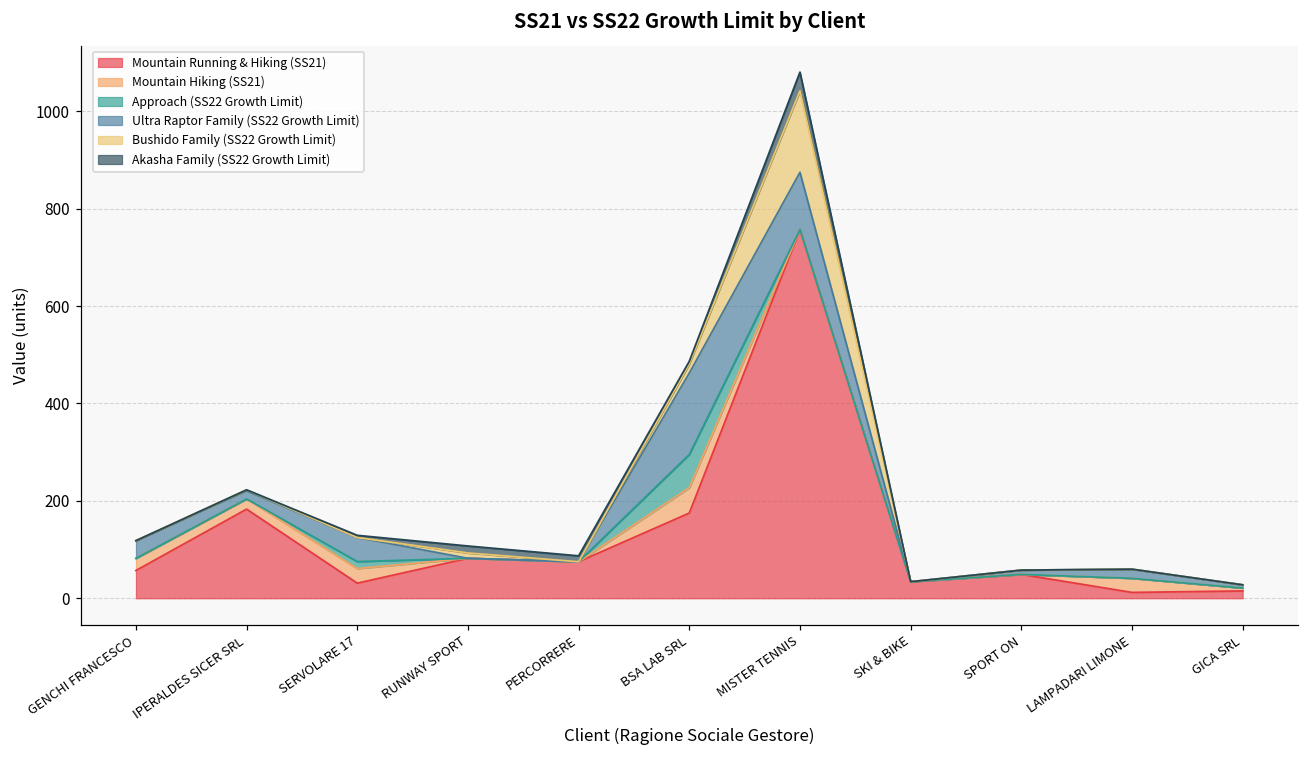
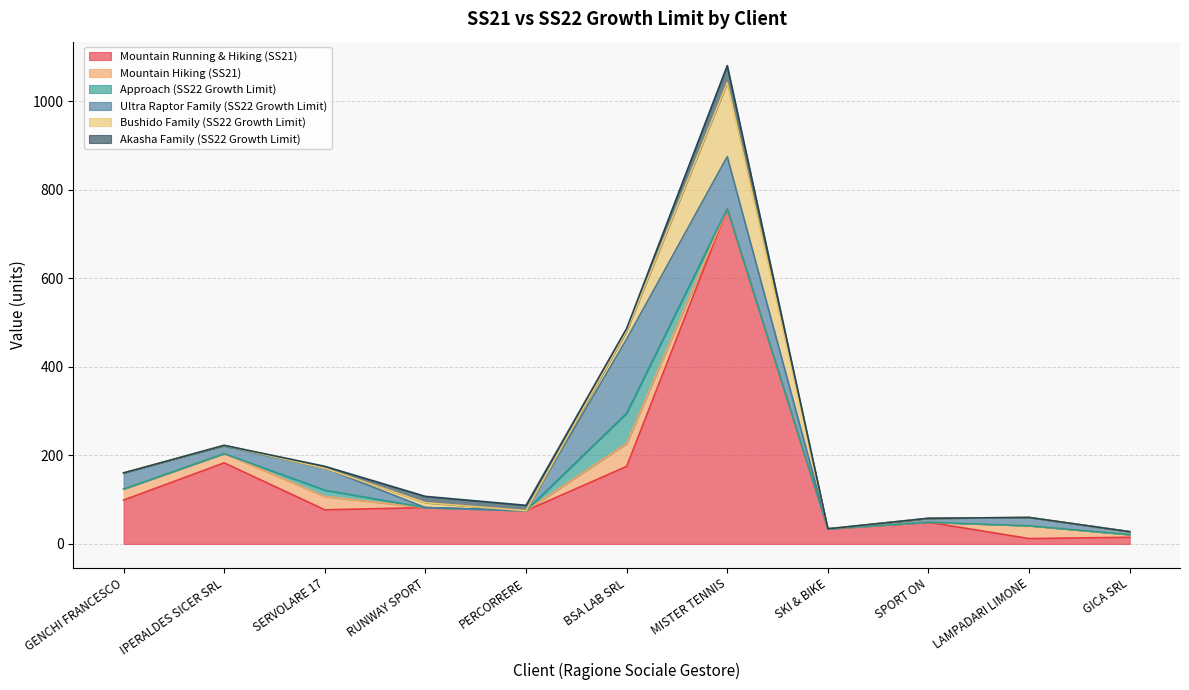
Mountain Running & Hiking (SS21), GENCHI FRANCESCO: 60 -> 100
Mountain Running & Hiking (SS21), SERVOLARE 17: 30 -> 80
